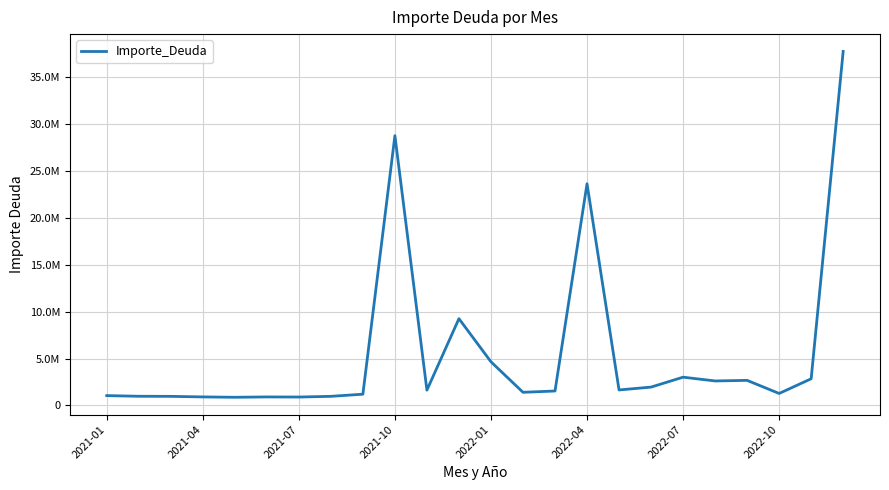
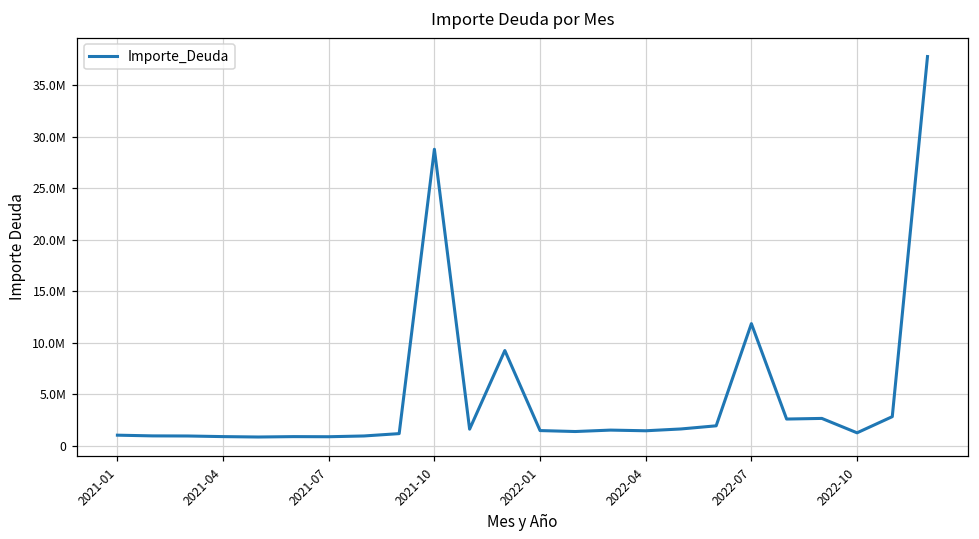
2022-01: 5000000 -> 1000000
2022-04: 24000000 -> 1000000
2022-07: 3000000 -> 12000000
